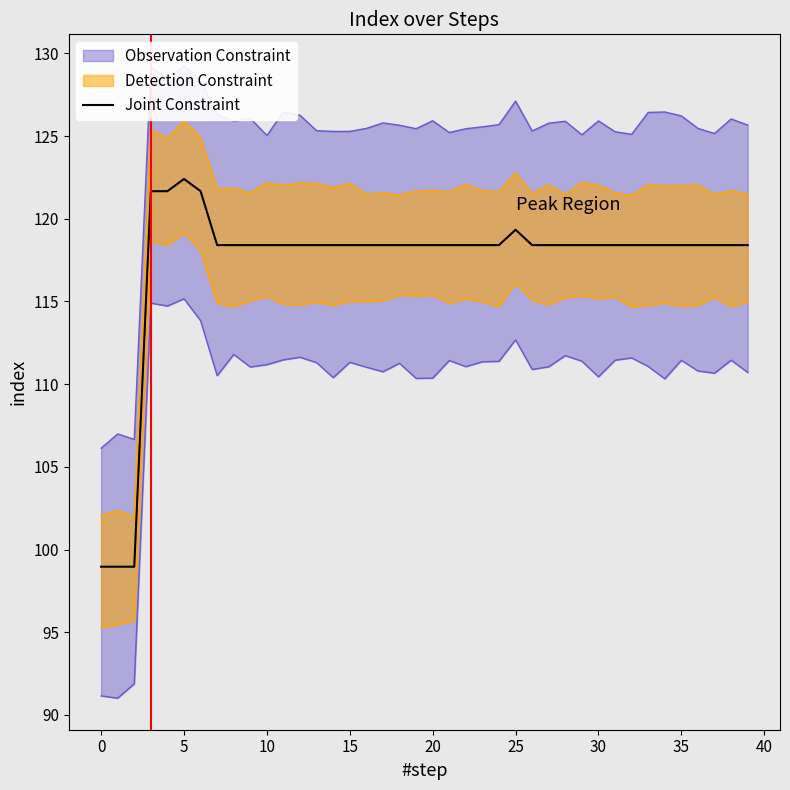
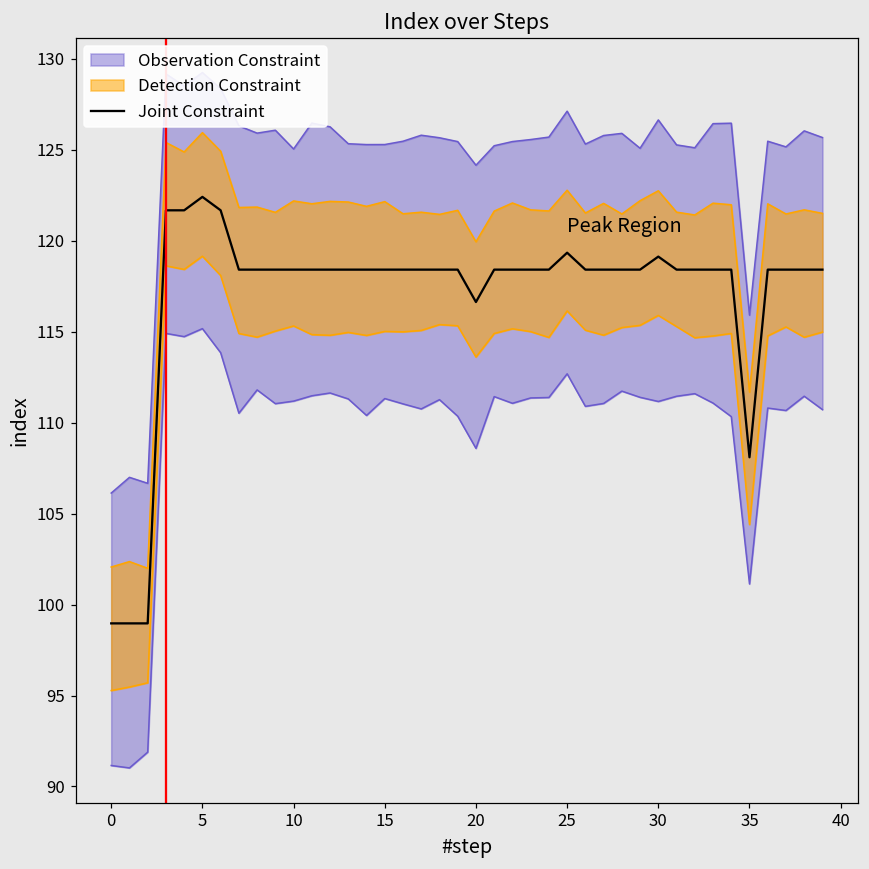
Joint Constraint, 20: 118.4 -> 116.6
Joint Constraint, 30: 118.4 -> 119.1
Joint Constraint, 35: 118.4 -> 108.1
